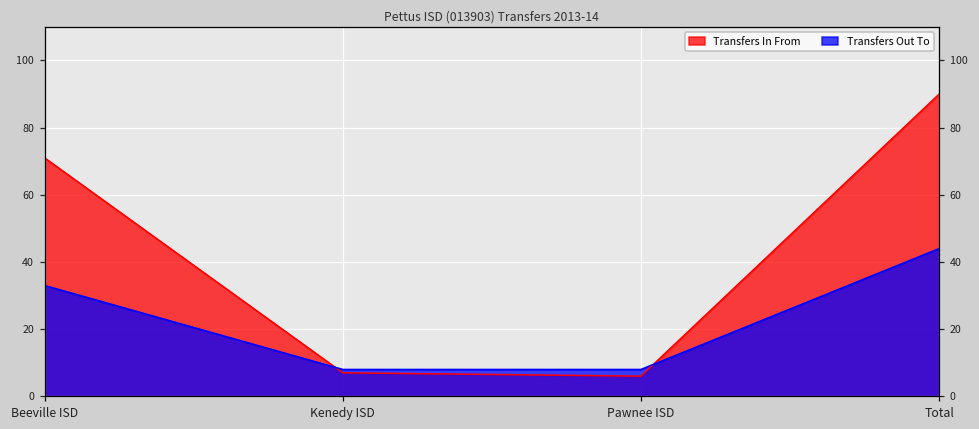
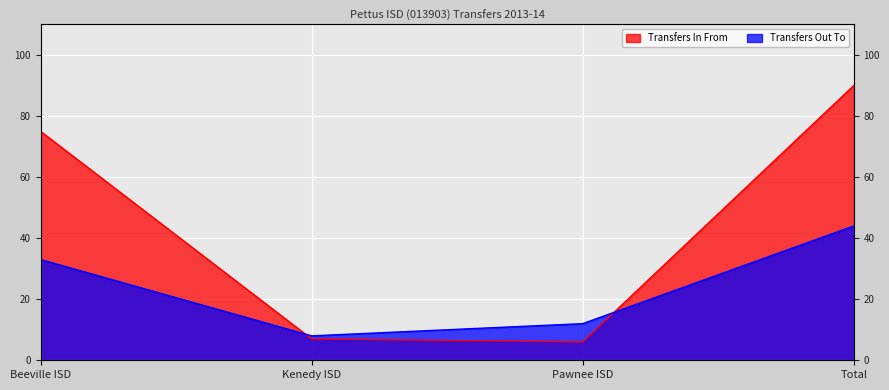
Transfers In From, Beeville ISD: 71 -> 75
Transfers Out To, Pawnee ISD: 8 -> 12
